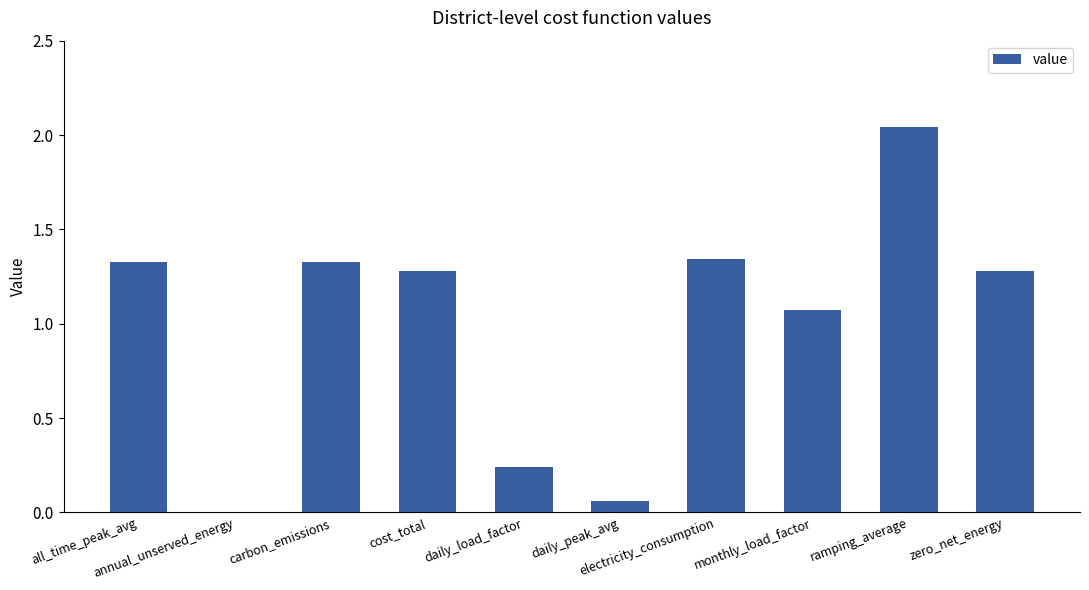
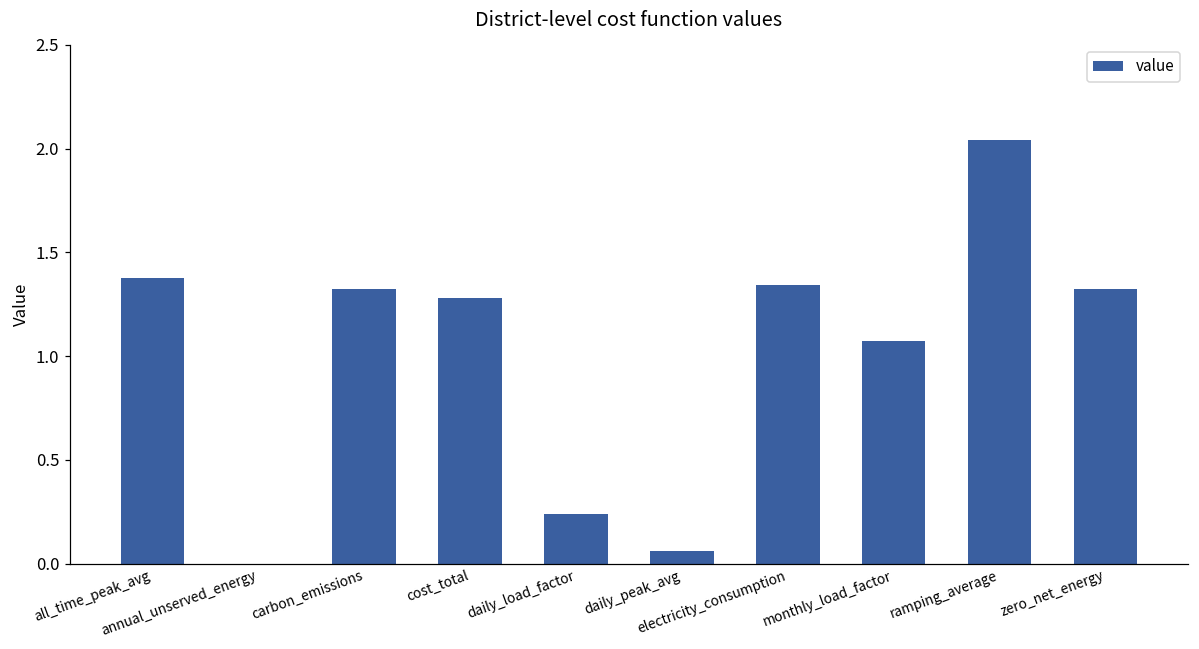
all_time_peak_avg: 1.33 -> 1.37
zero_net_energy: 1.28 -> 1.32
